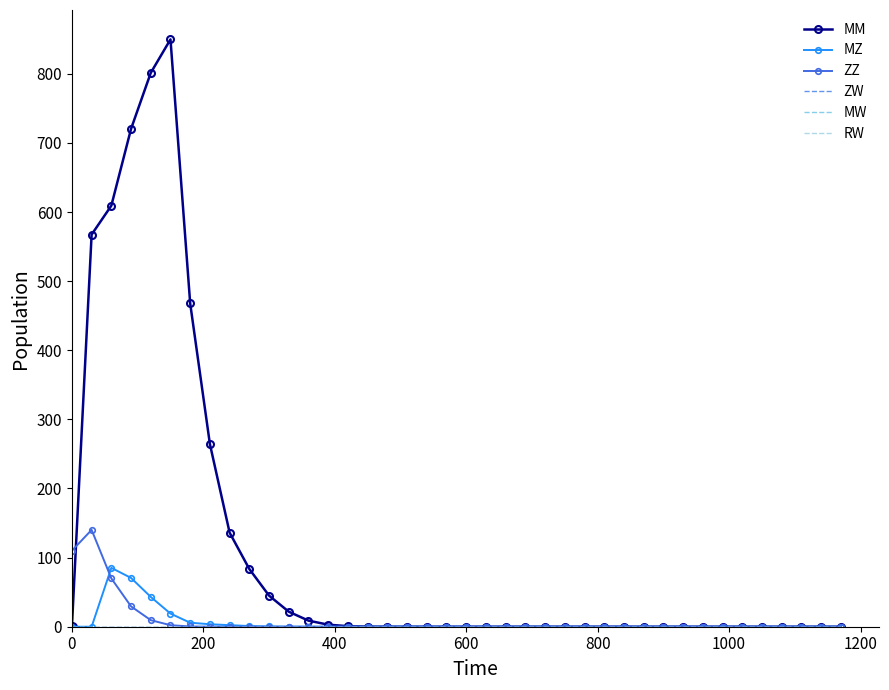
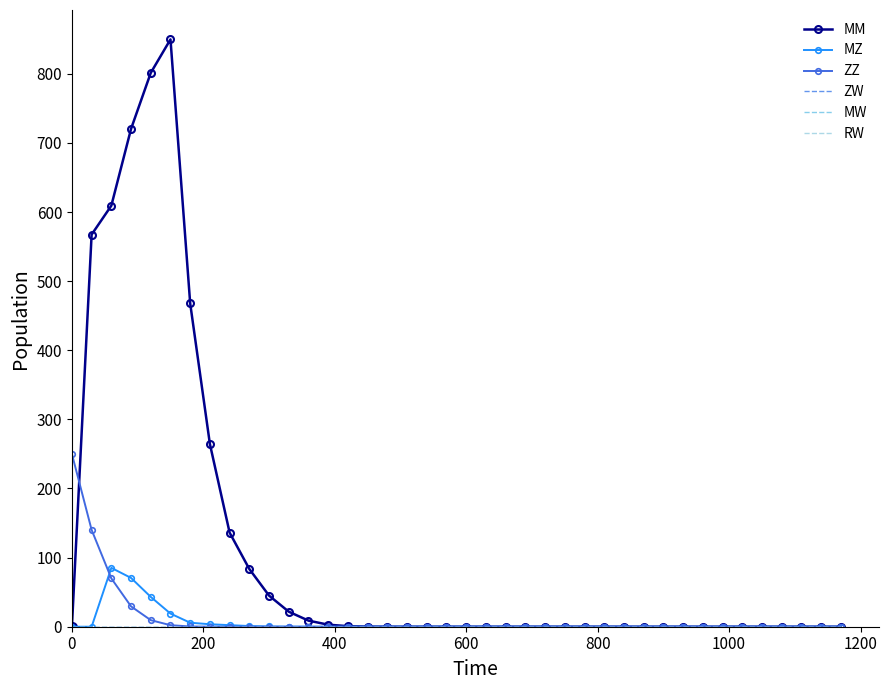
ZZ, 0: 110 -> 250
